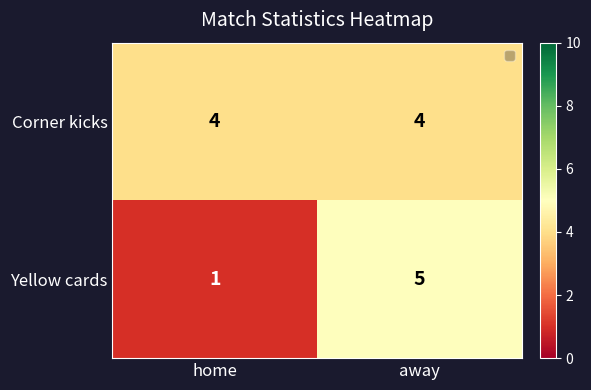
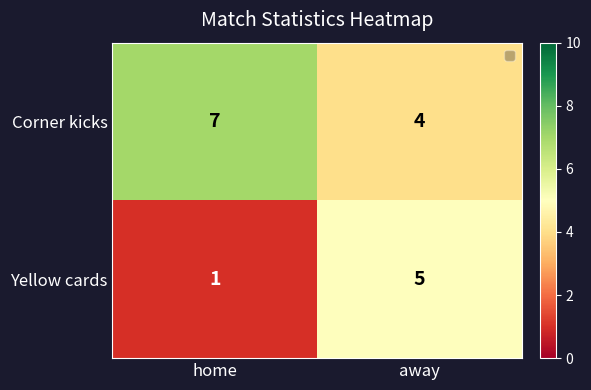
Corner kicks, home: 4 -> 7
